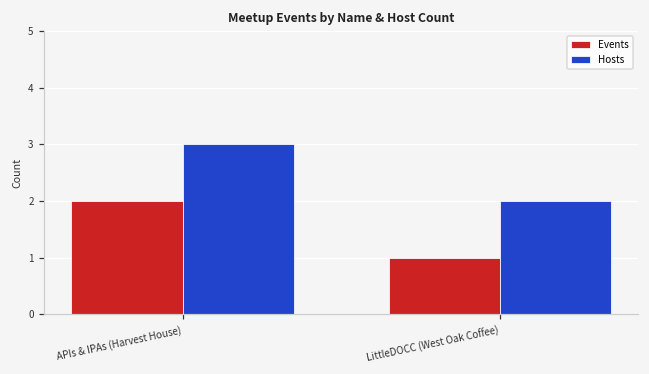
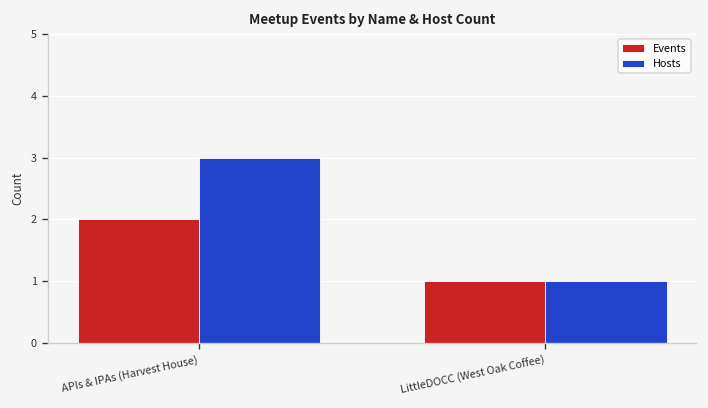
Hosts, LittleDOCC (West Oak Coffee): 2 -> 1
